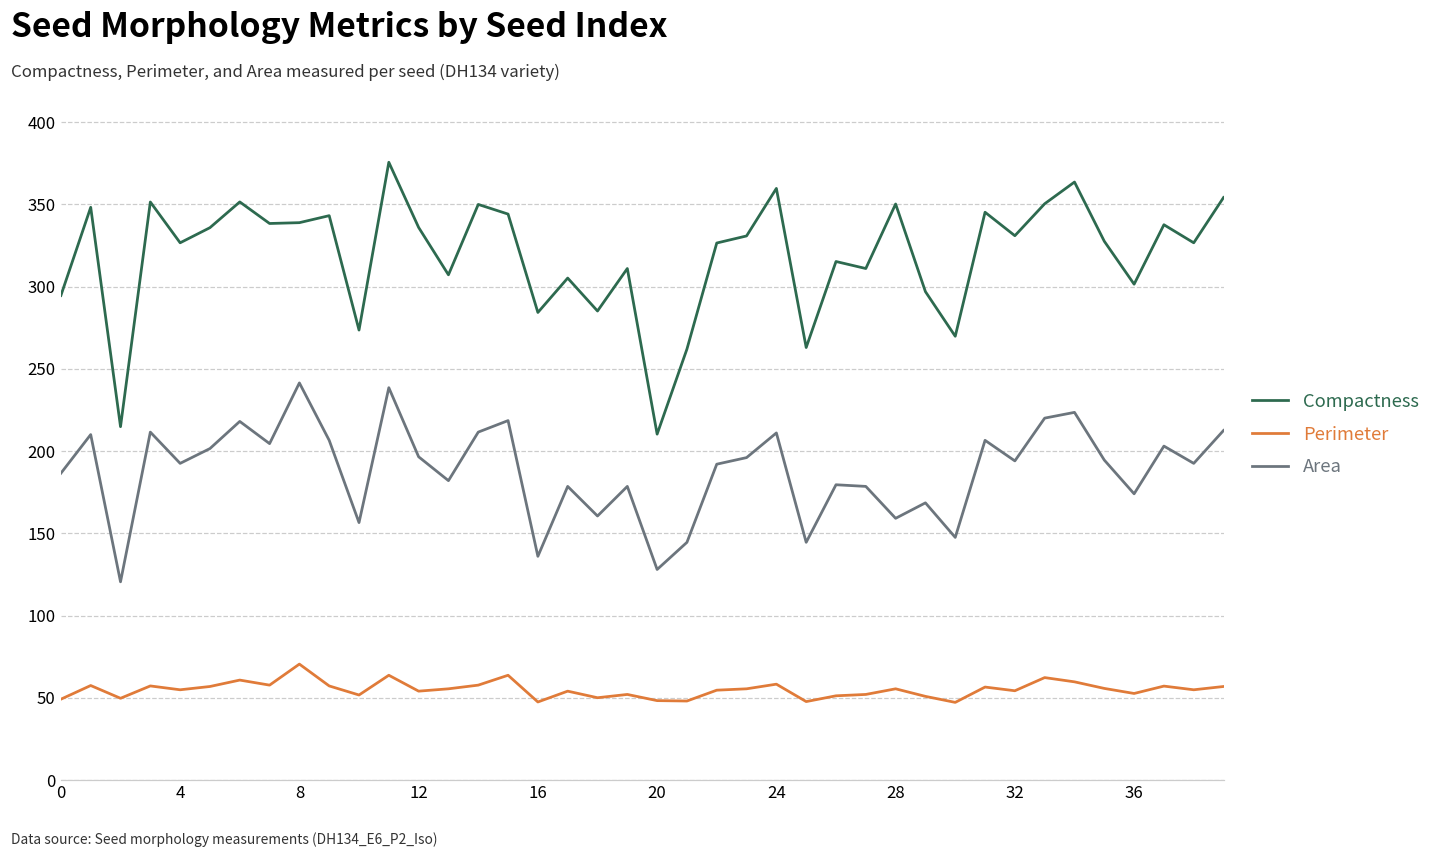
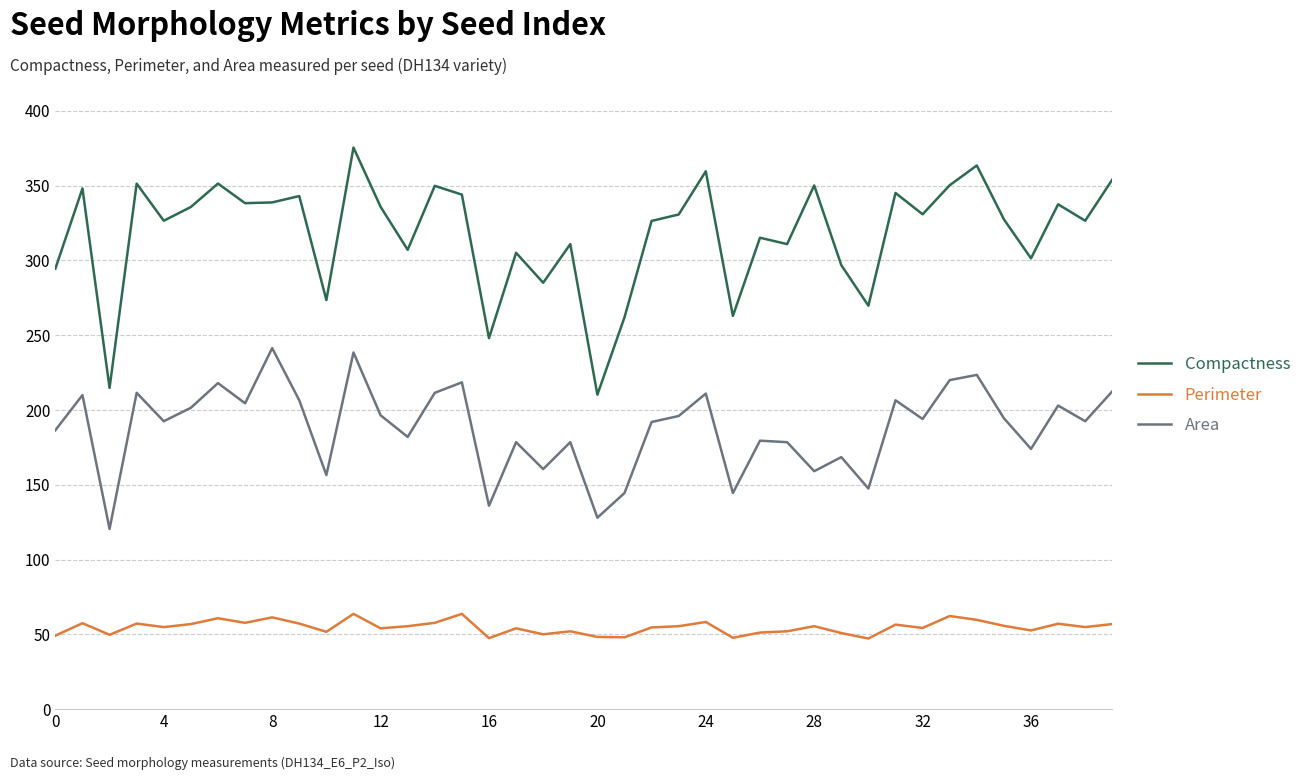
Perimeter, 8: 70 -> 61
Compactness, 16: 284 -> 248
